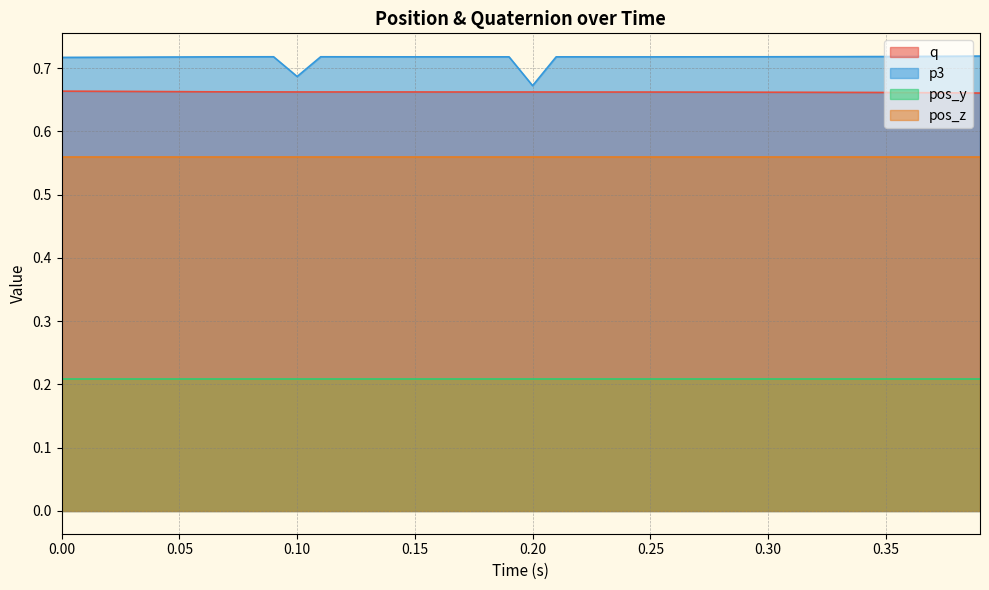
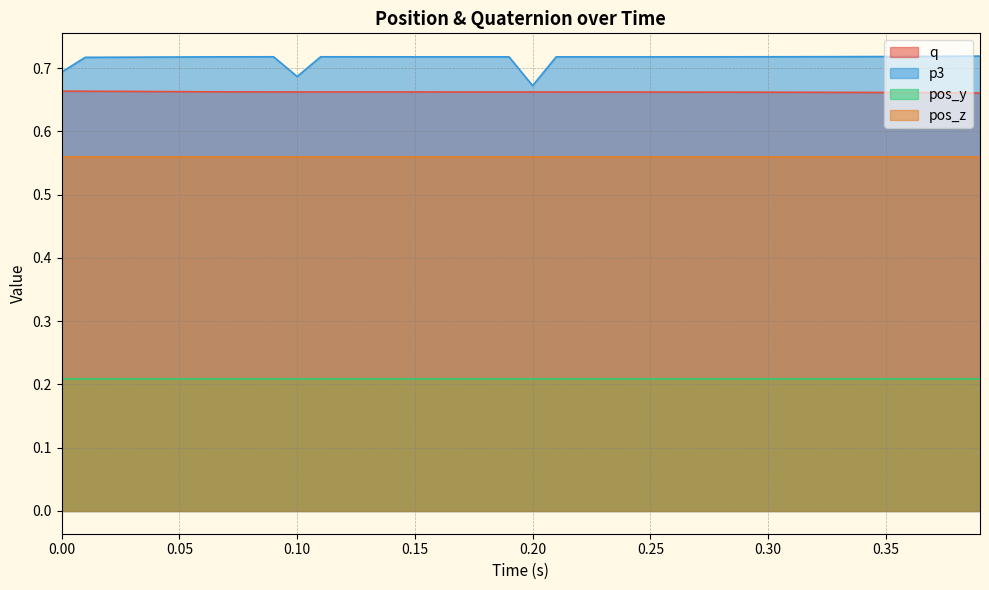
p3, 0.00: 0.72 -> 0.69
